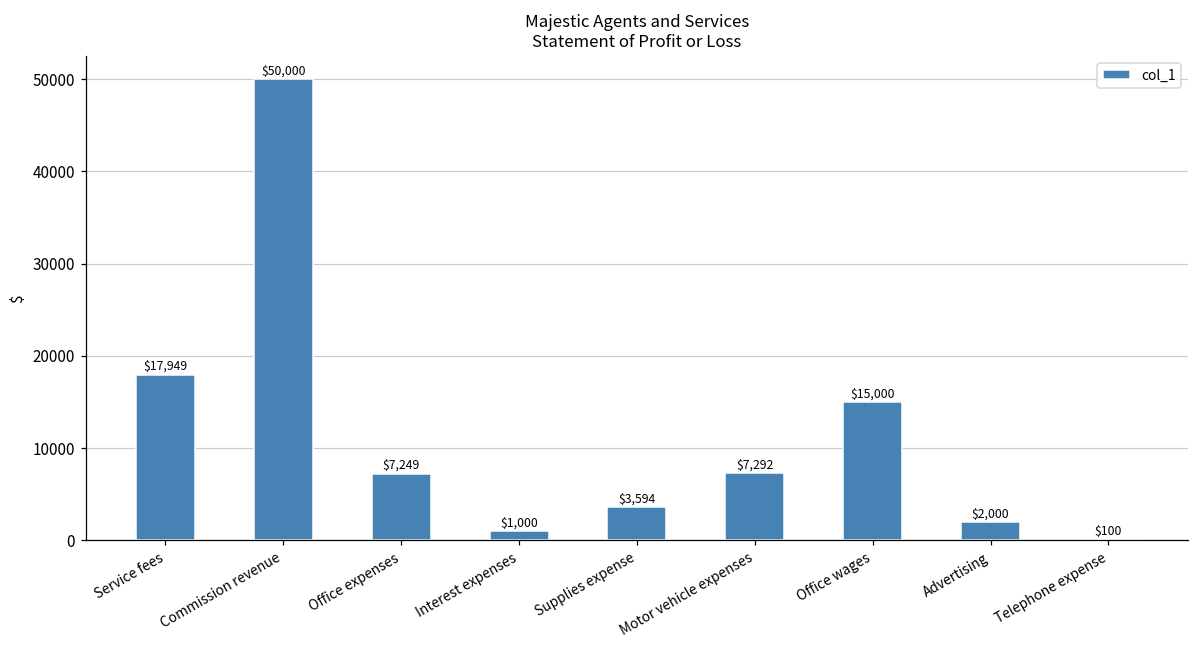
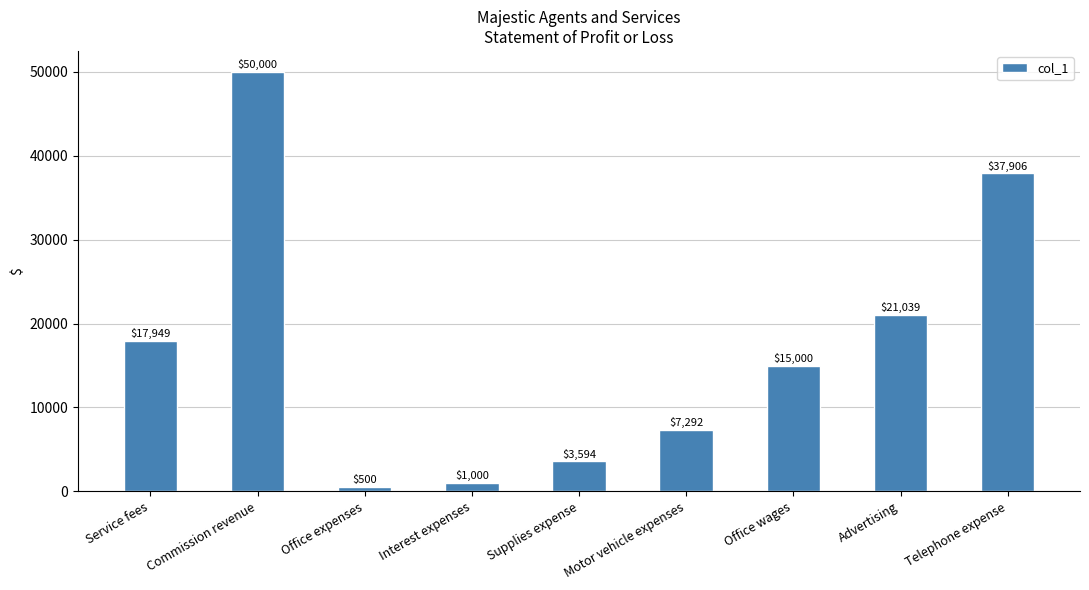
Office expenses: $7,249 -> $500
Advertising: $2,000 -> $21,039
Telephone expense: $100 -> $37,906
